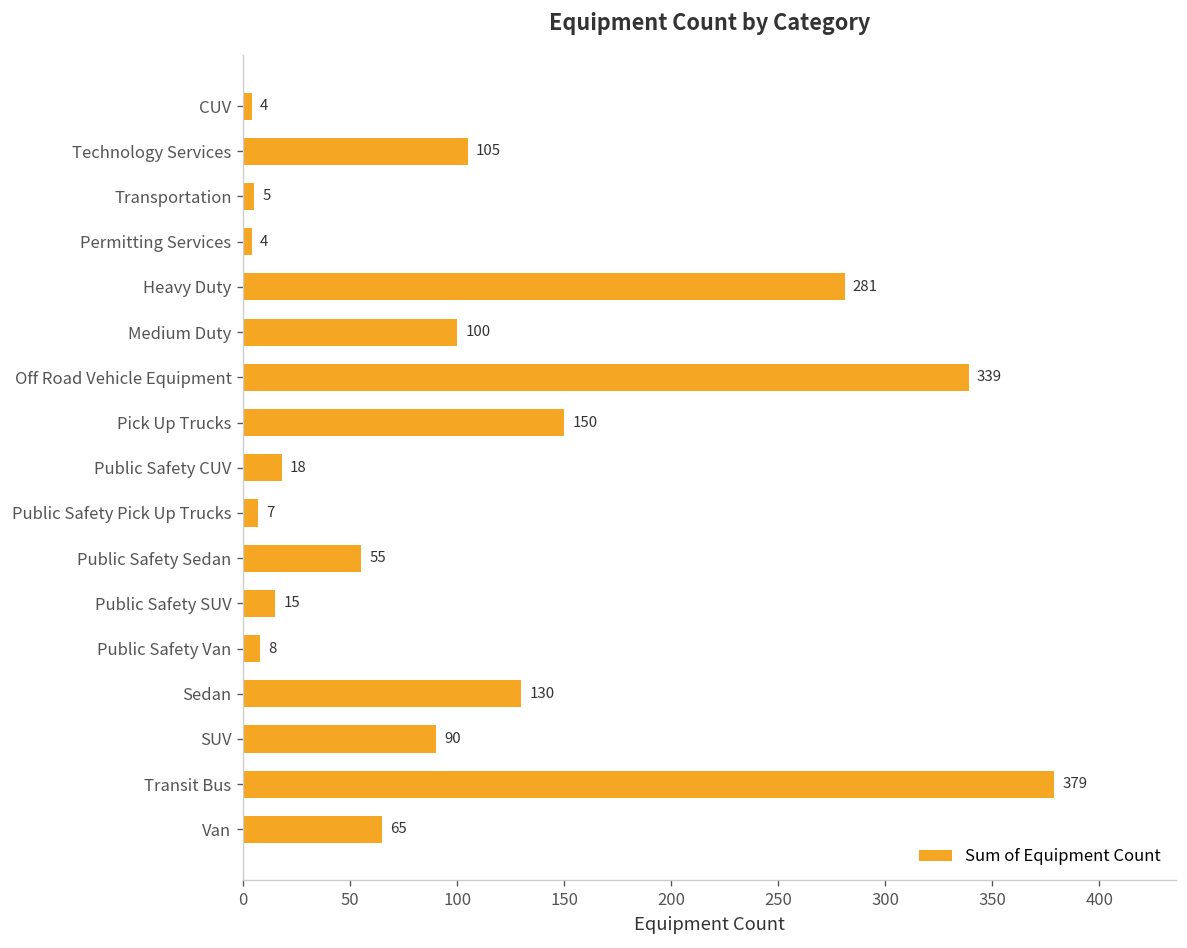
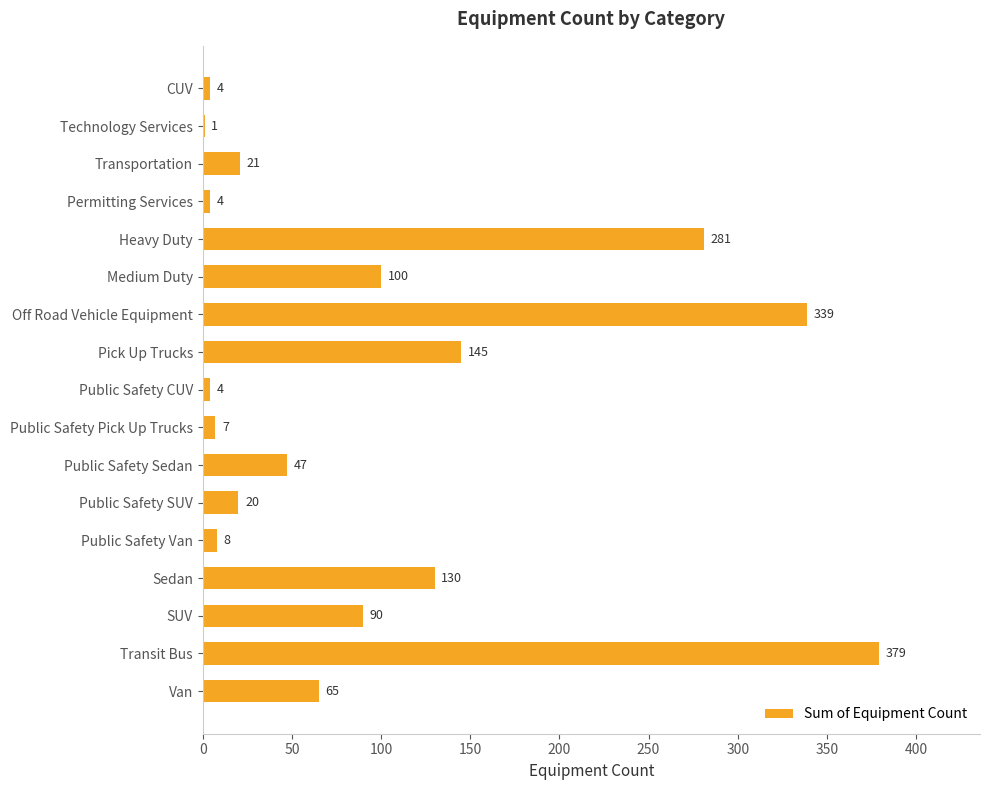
Technology Services: 105 -> 1
Transportation: 5 -> 21
Pick Up Trucks: 150 -> 145
Public Safety CUV: 18 -> 4
Public Safety Sedan: 55 -> 47
Public Safety SUV: 15 -> 20
